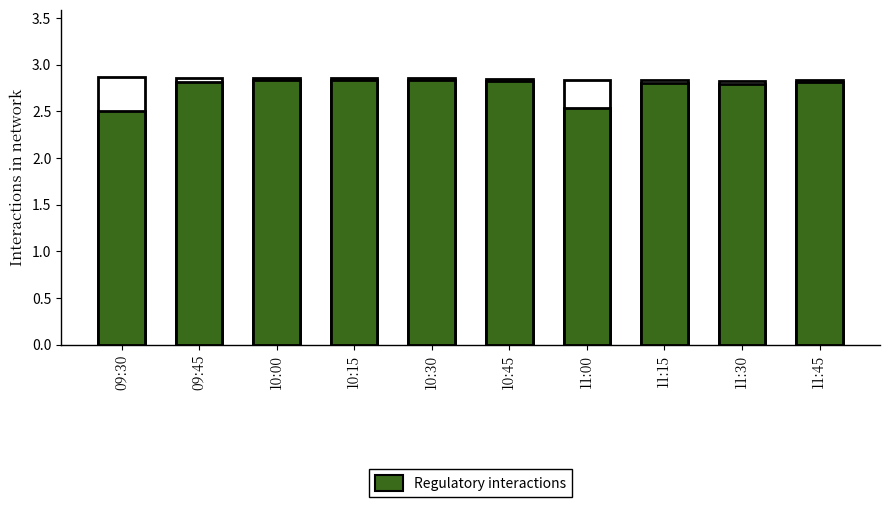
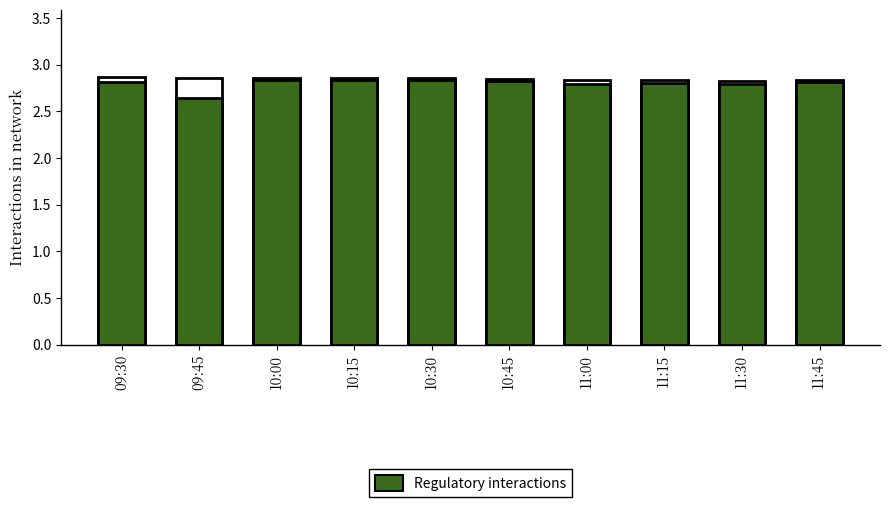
Regulatory interactions, 09:30: 2.5 -> 2.8
Regulatory interactions, 09:45: 2.8 -> 2.6
Regulatory interactions, 11:00: 2.5 -> 2.8
